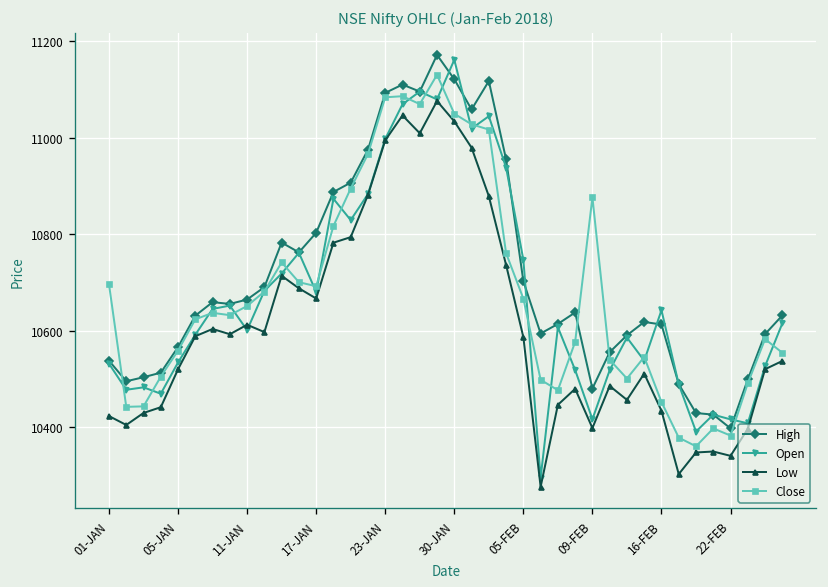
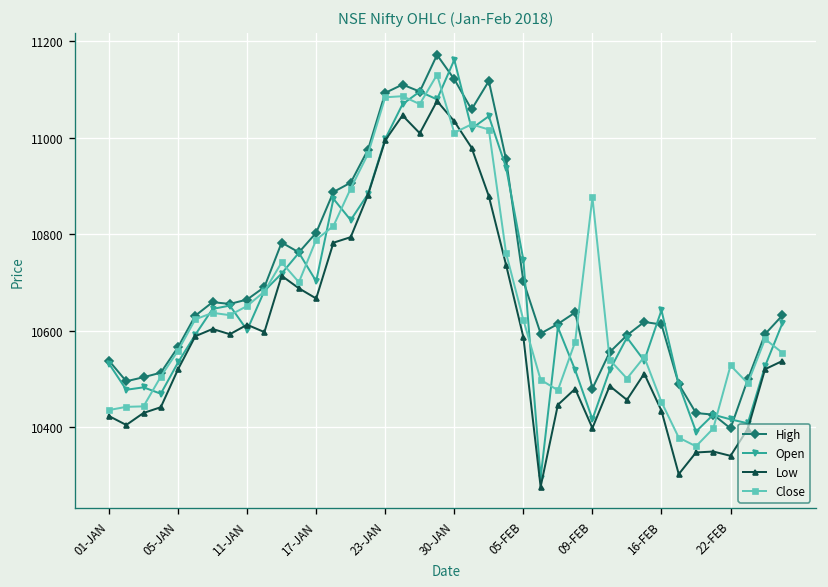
Close, 01-JAN: 10700 -> 10440
Open, 17-JAN: 10680 -> 10700
Close, 17-JAN: 10690 -> 10790
Close, 30-JAN: 11050 -> 11010
Close, 05-FEB: 10670 -> 10620
Close, 22-FEB: 10380 -> 10530
